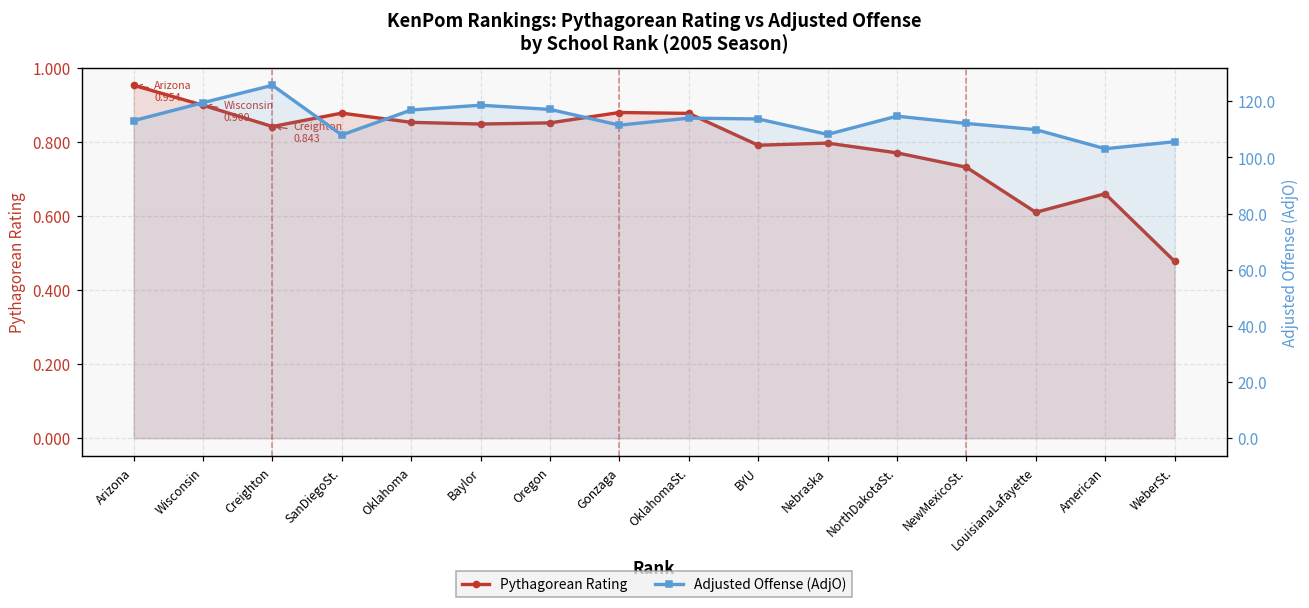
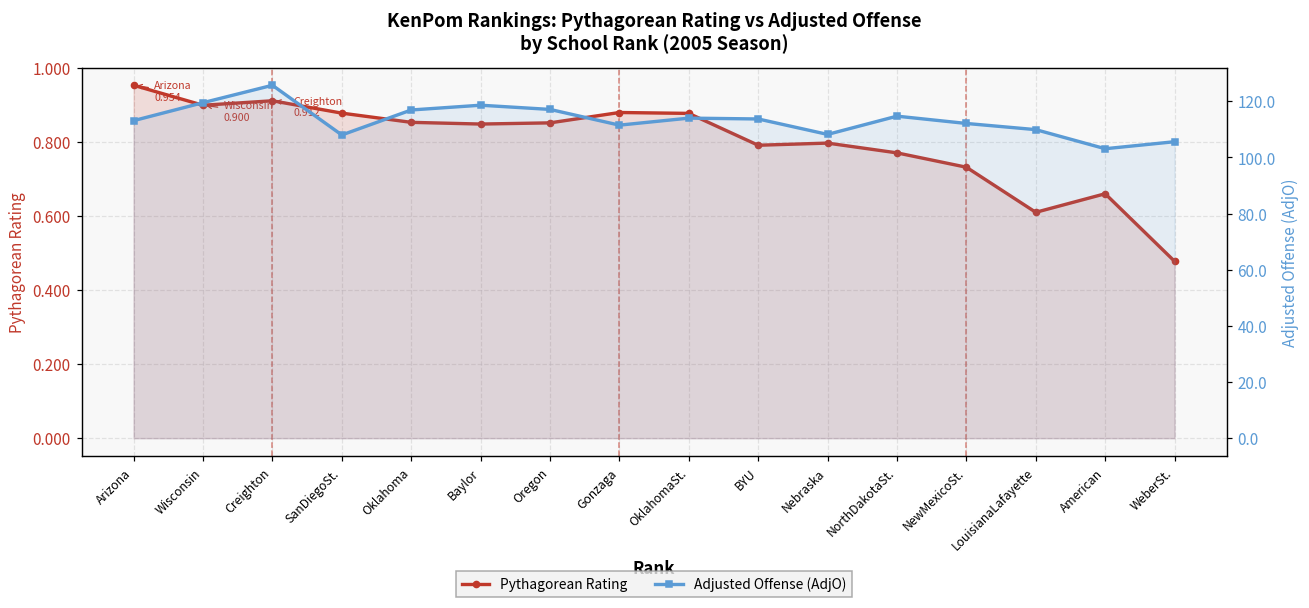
Pythagorean Rating, Creighton: 0.843 -> 0.912
